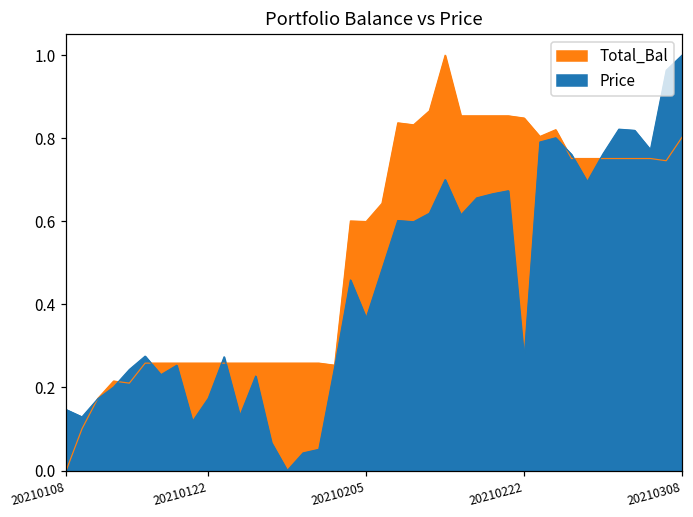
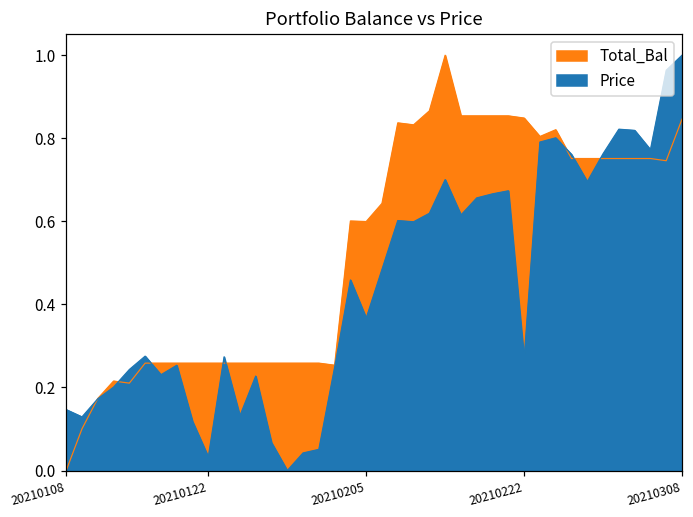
Price, 20210122: 0.17 -> 0.03
Total_Bal, 20210308: 0.80 -> 0.85
